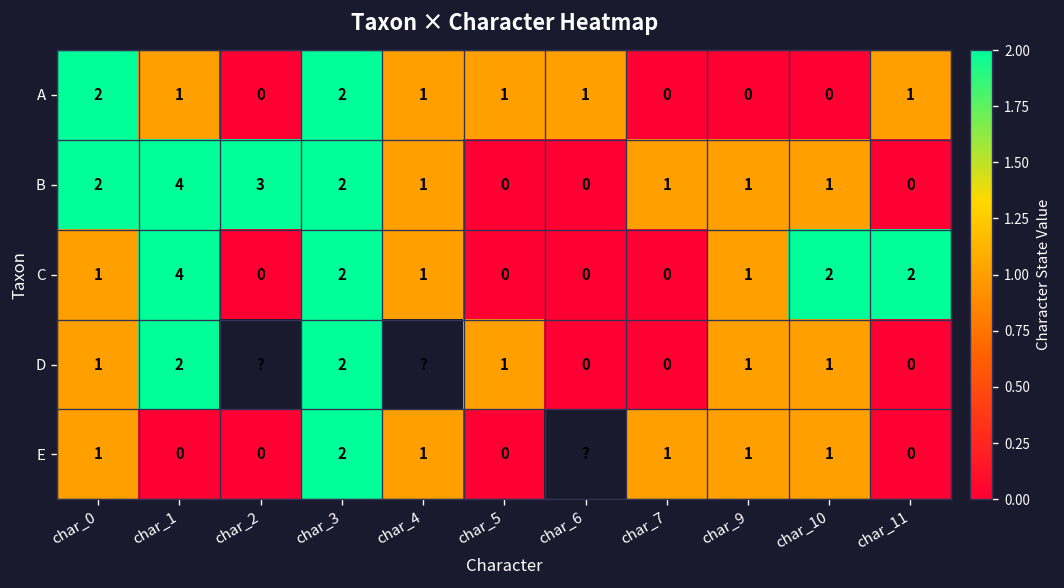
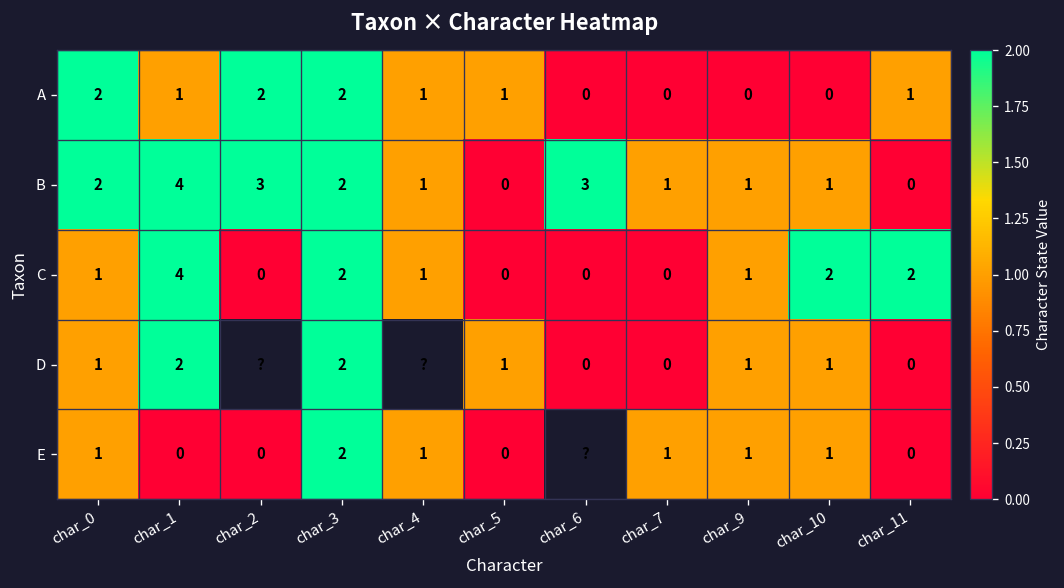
A, char_2: 0 -> 2
A, char_6: 1 -> 0
B, char_6: 0 -> 3
